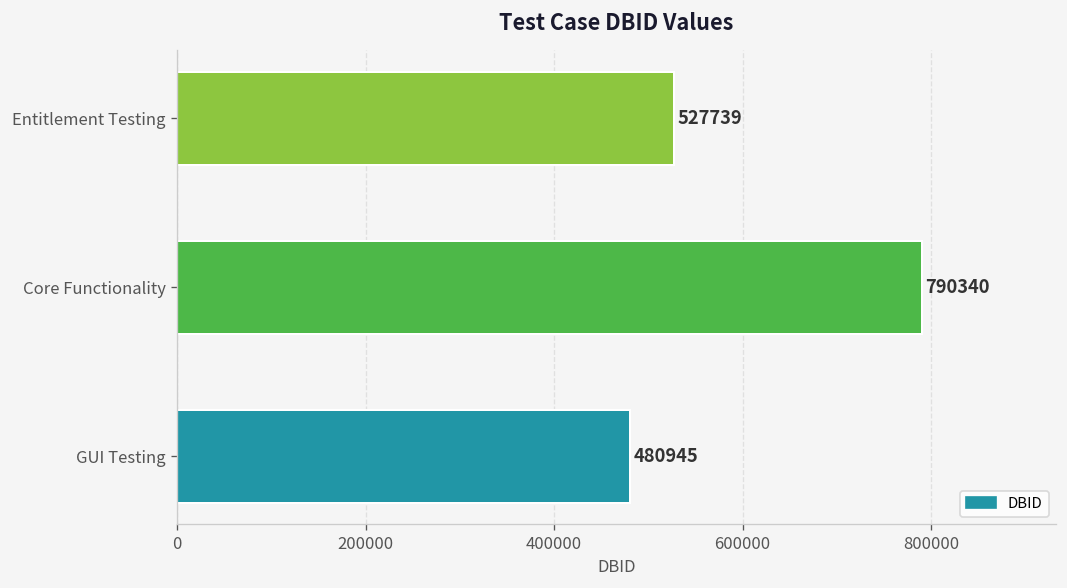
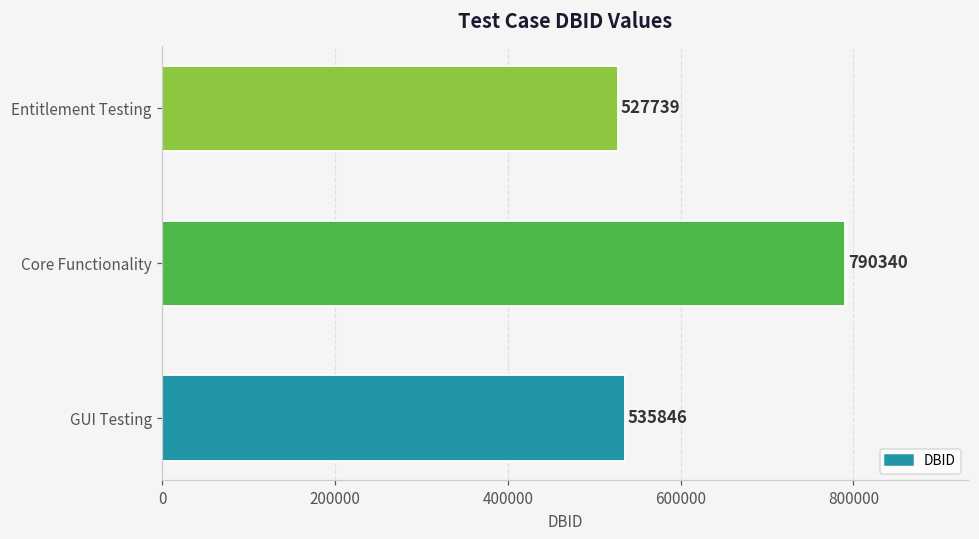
GUI Testing: 480945 -> 535846
